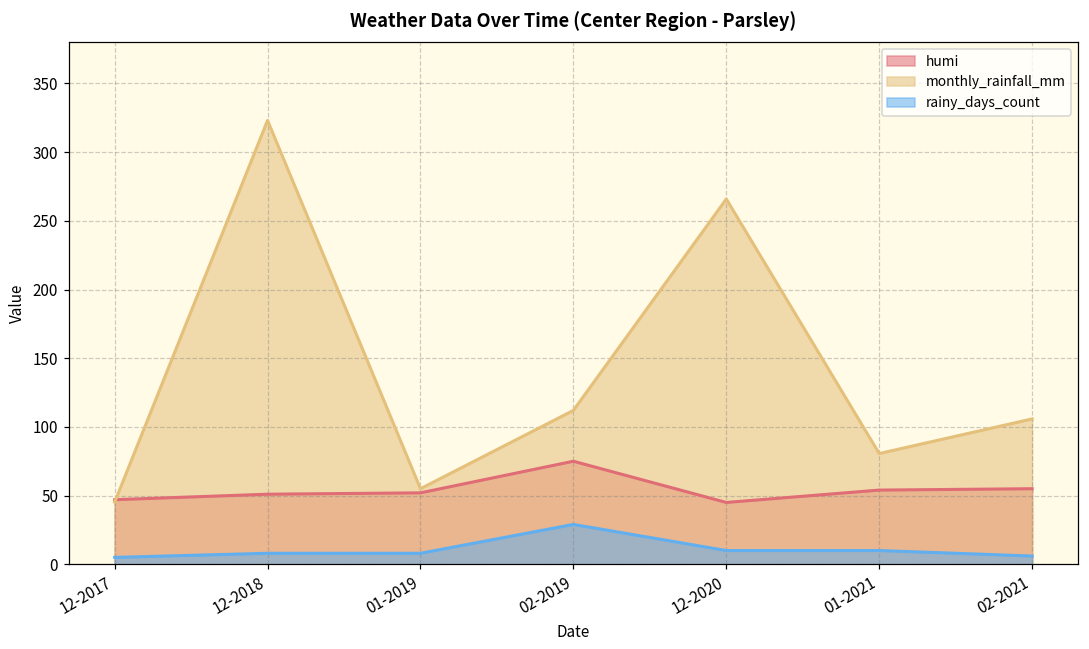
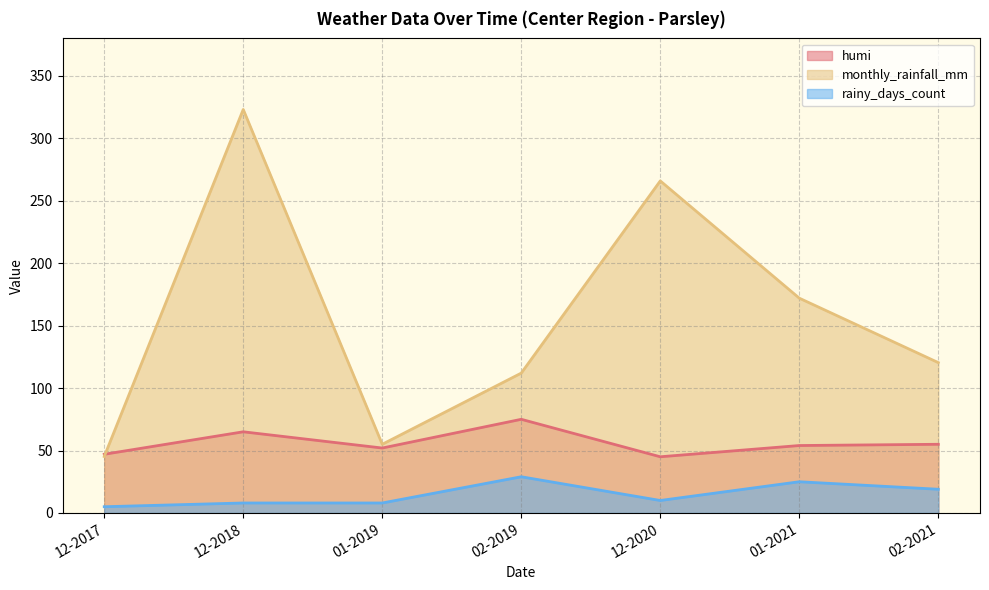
humi, 12-2018: 51 -> 65
monthly_rainfall_mm, 01-2021: 81 -> 172
rainy_days_count, 01-2021: 10 -> 25
monthly_rainfall_mm, 02-2021: 106 -> 120
rainy_days_count, 02-2021: 6 -> 19
